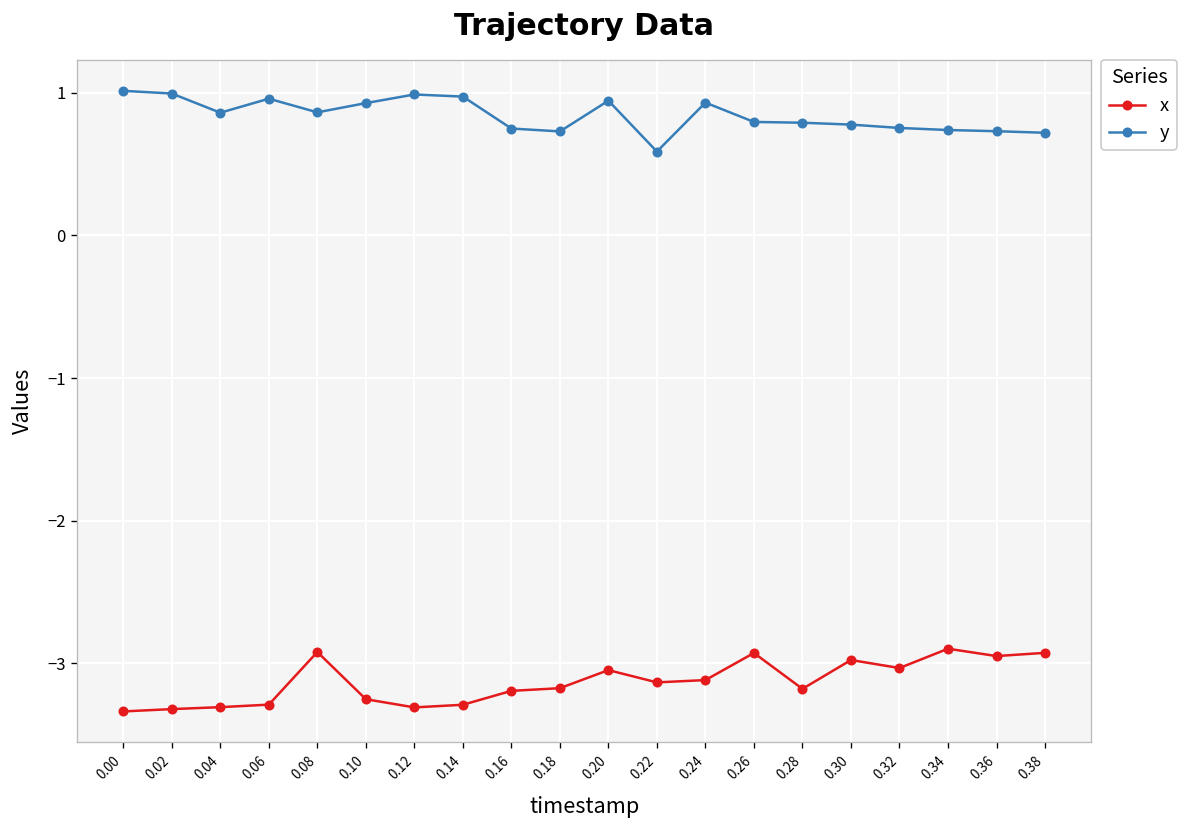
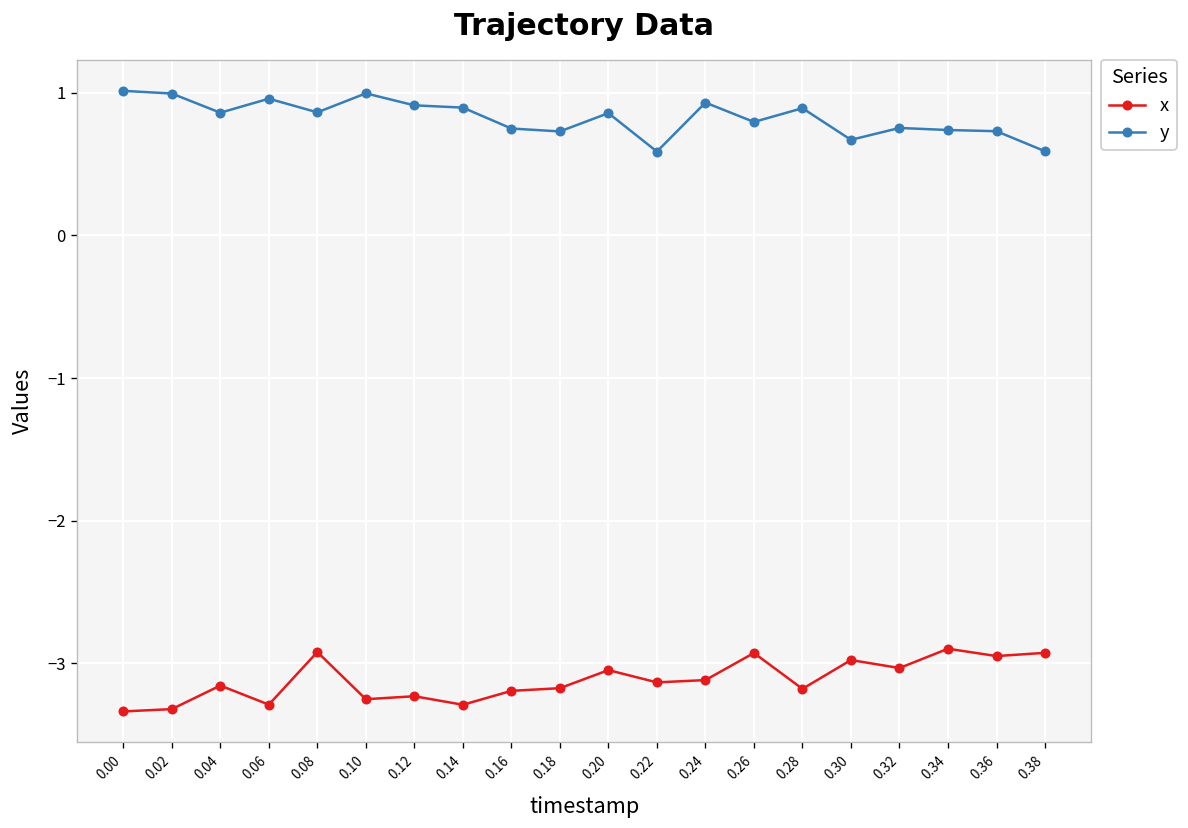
x, 0.04: -3.31 -> -3.16
y, 0.10: 0.93 -> 1.00
x, 0.12: -3.31 -> -3.23
y, 0.12: 0.99 -> 0.91
y, 0.14: 0.97 -> 0.90
y, 0.20: 0.95 -> 0.86
y, 0.28: 0.79 -> 0.89
y, 0.30: 0.78 -> 0.67
y, 0.38: 0.72 -> 0.59
